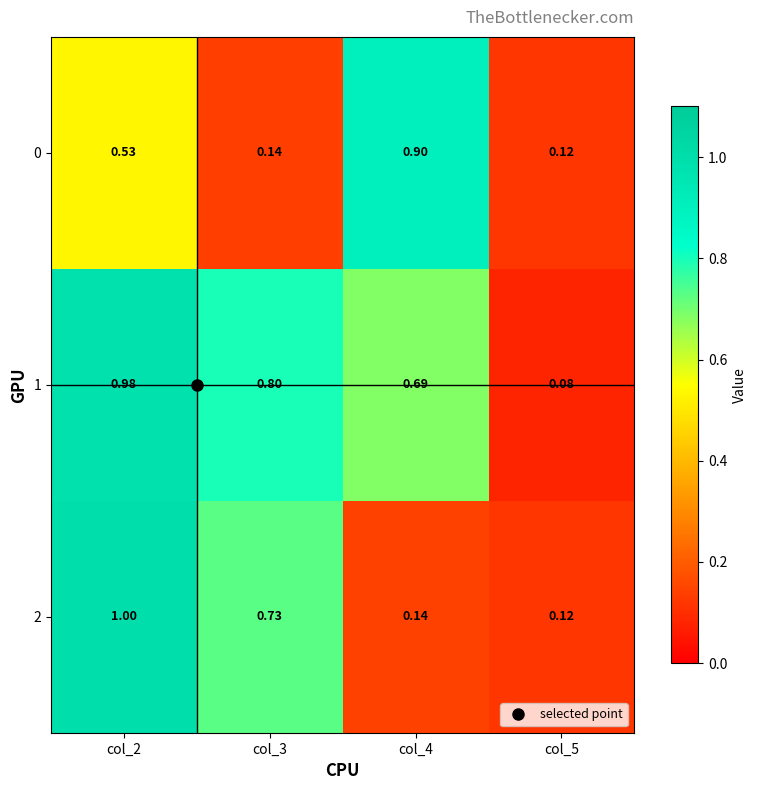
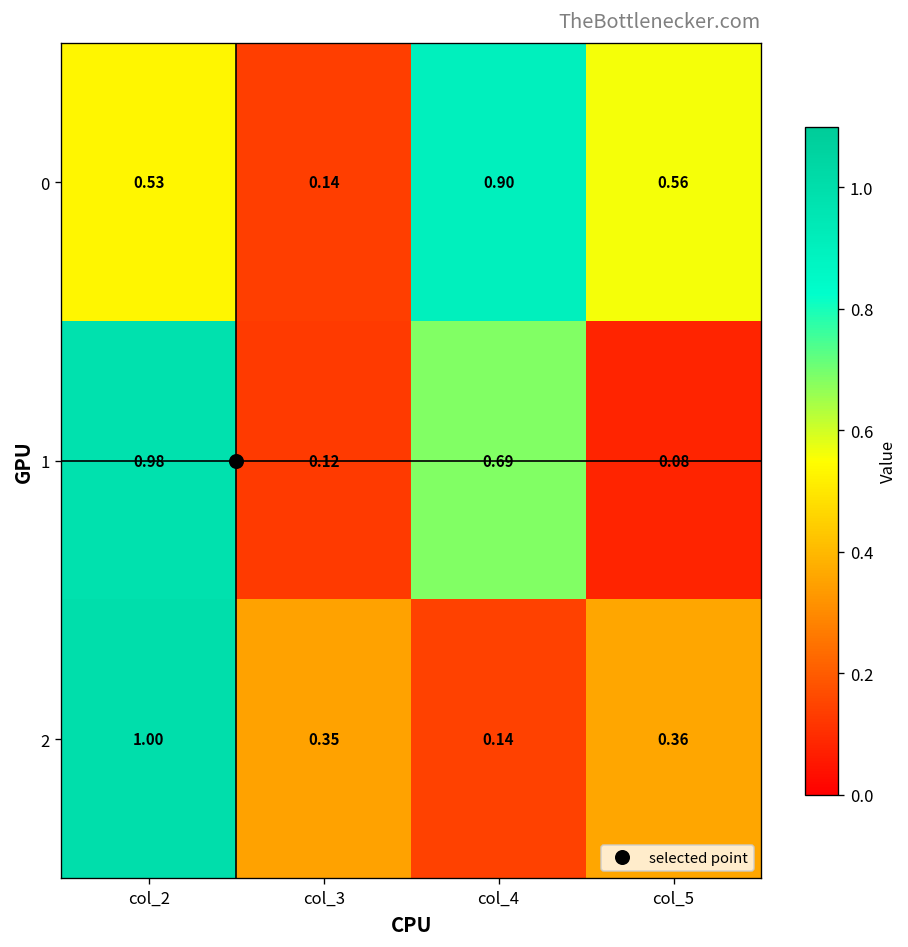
0, col_5: 0.12 -> 0.56
1, col_3: 0.80 -> 0.12
2, col_3: 0.73 -> 0.35
2, col_5: 0.12 -> 0.36
